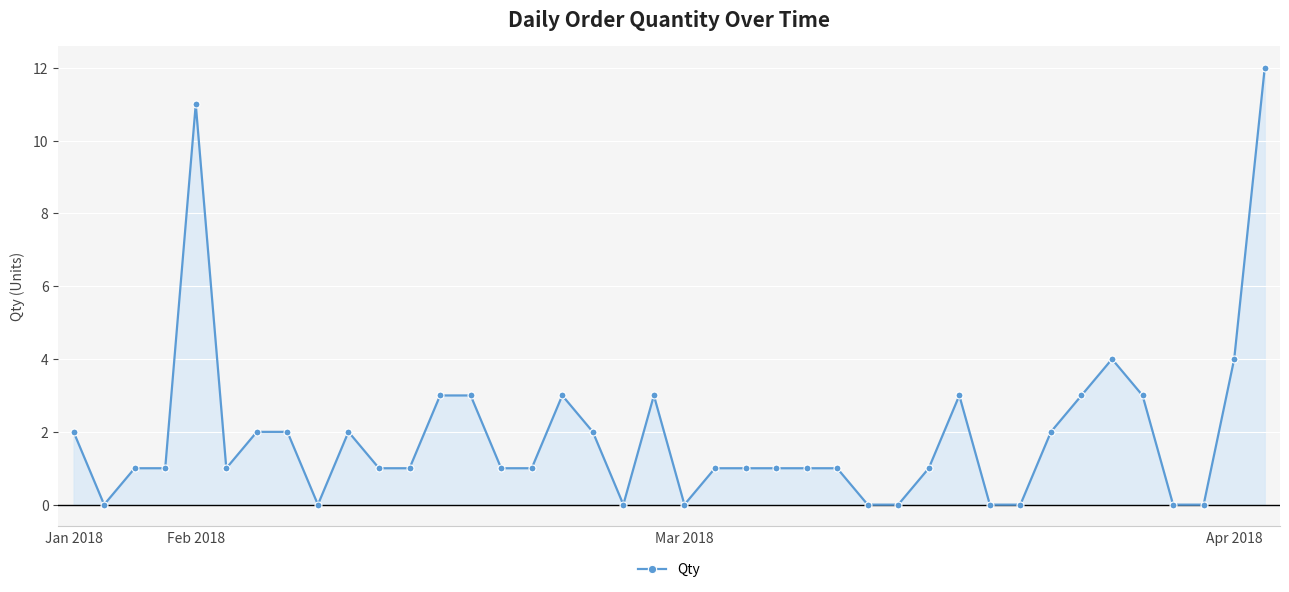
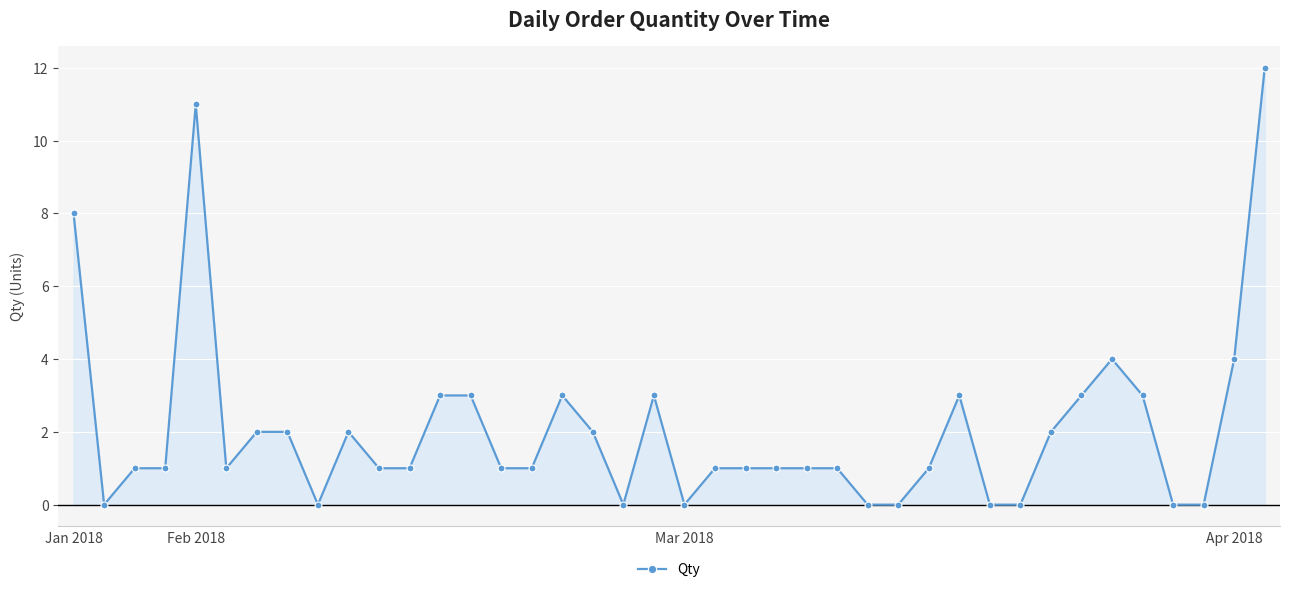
Jan 2018: 2 -> 8
